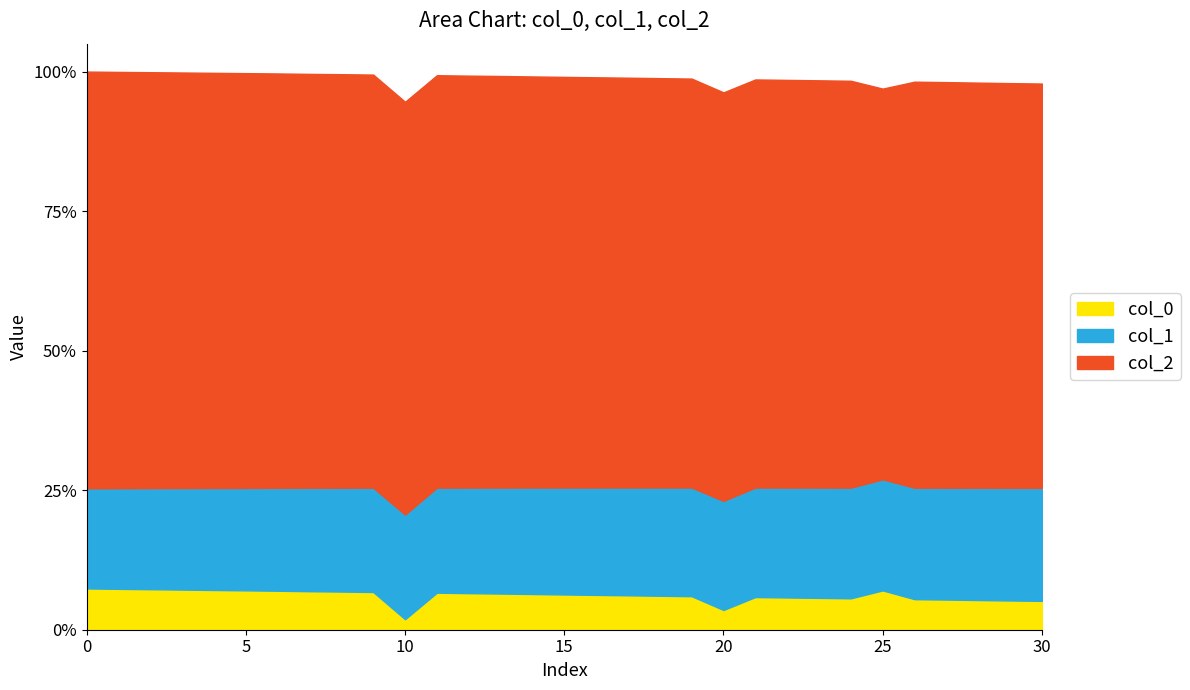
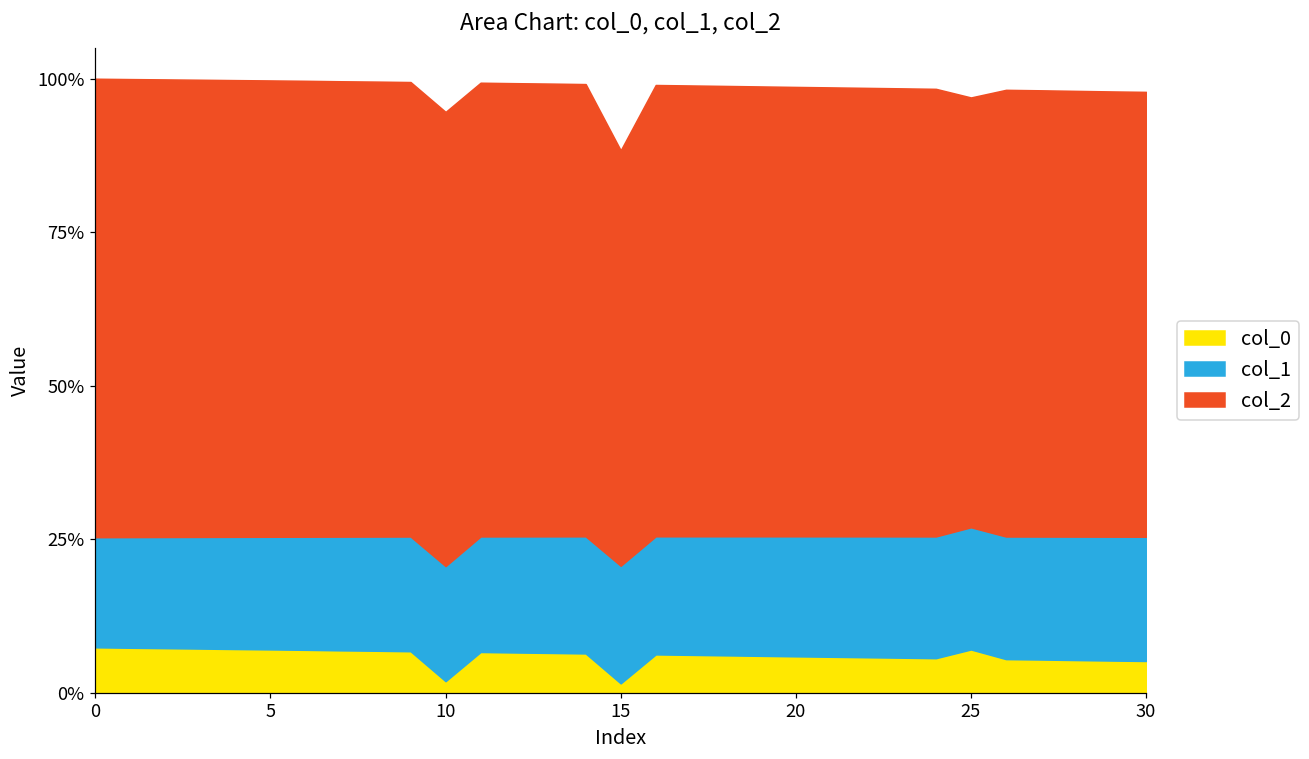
col_0, 15: 6% -> 2%
col_2, 15: 74% -> 68%
col_0, 20: 4% -> 6%
